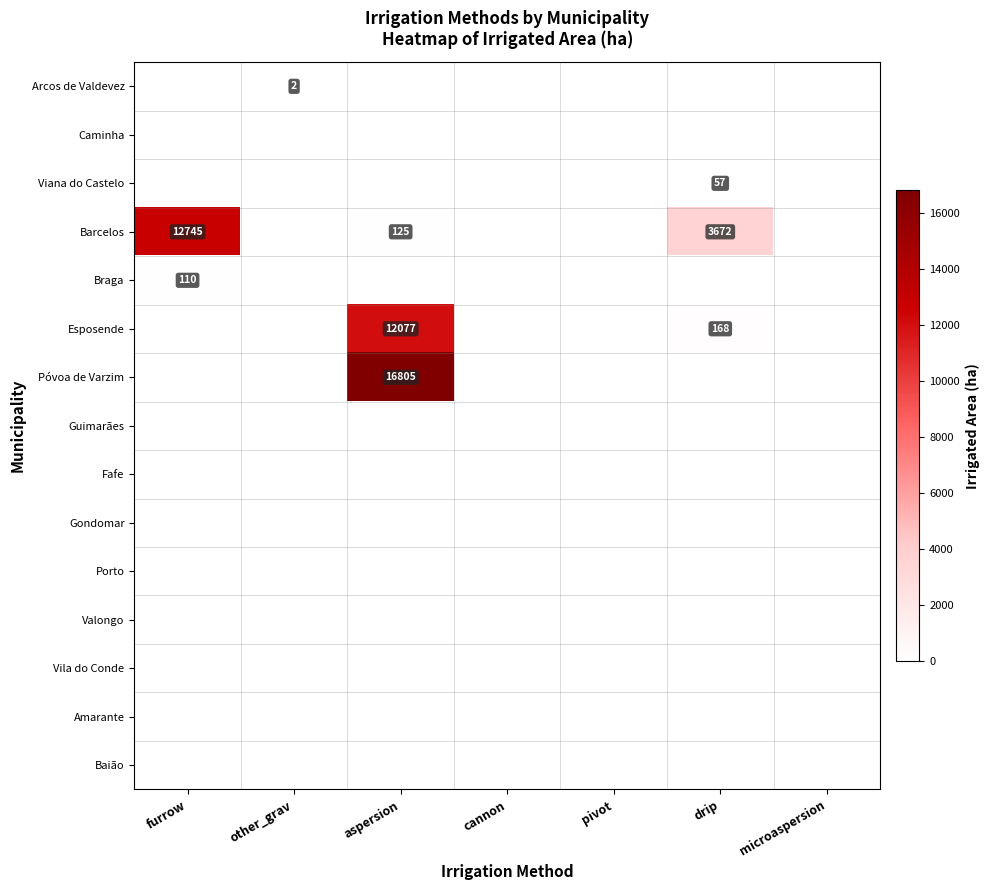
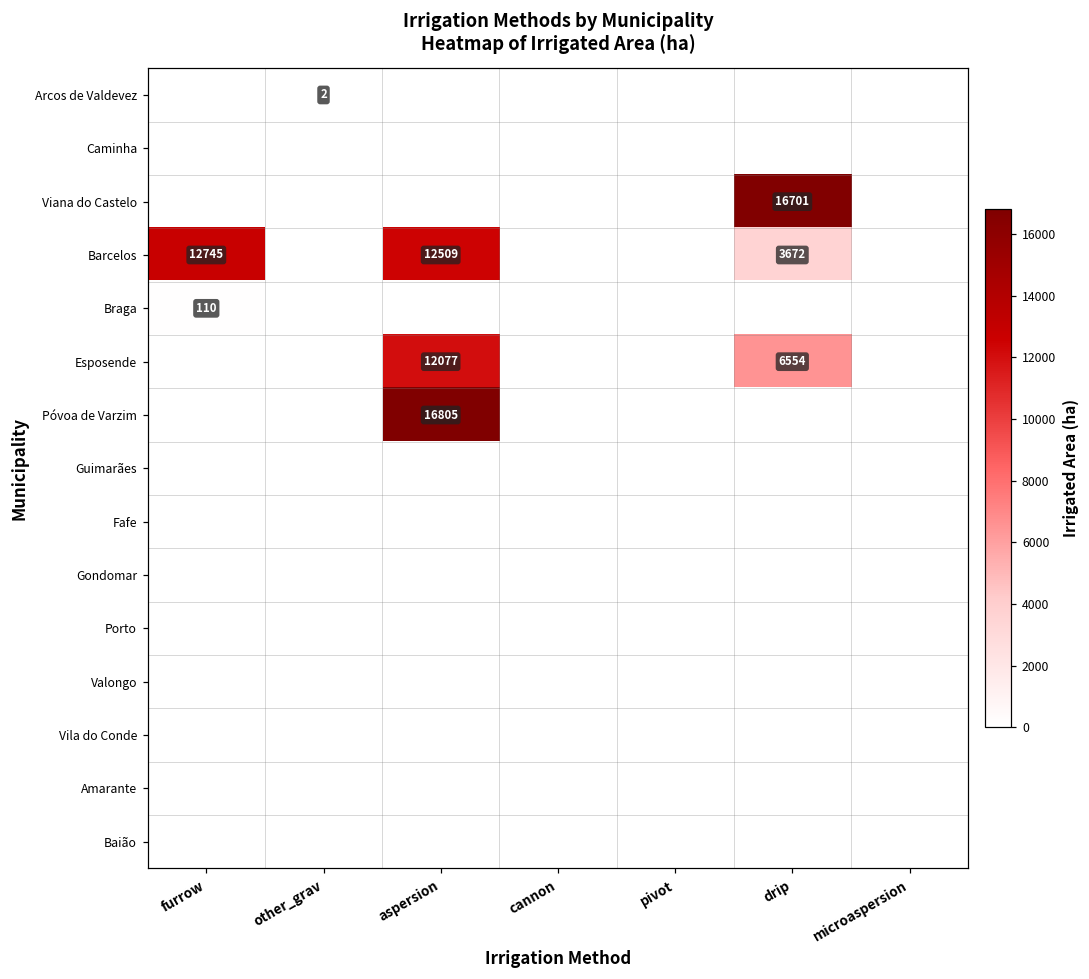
Viana do Castelo, drip: 57 -> 16701
Barcelos, aspersion: 125 -> 12509
Esposende, drip: 168 -> 6554
